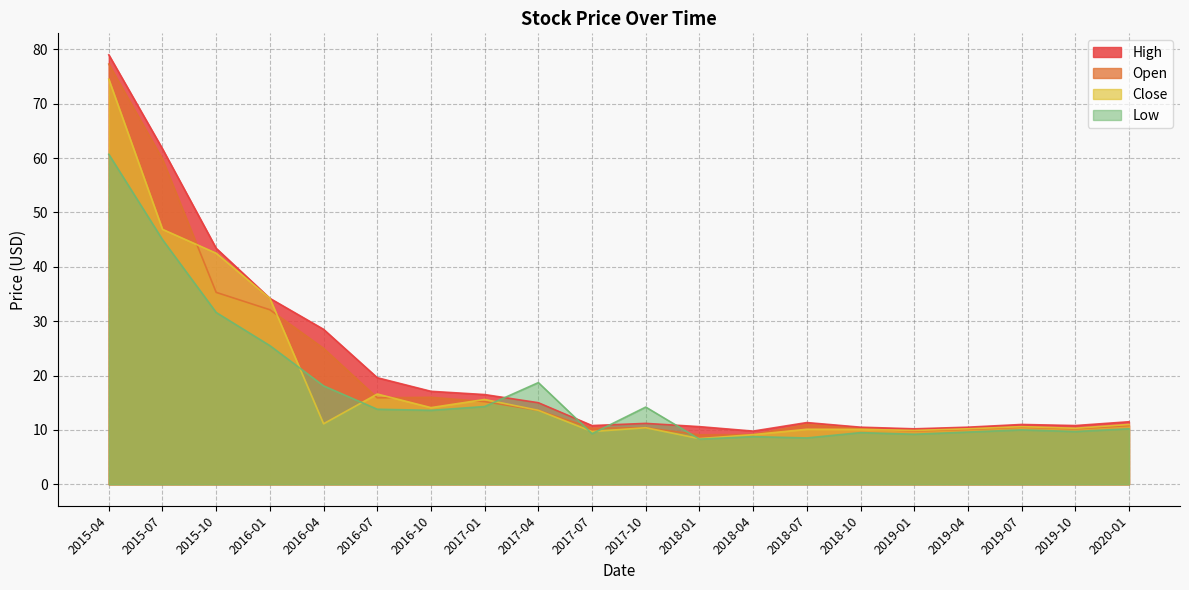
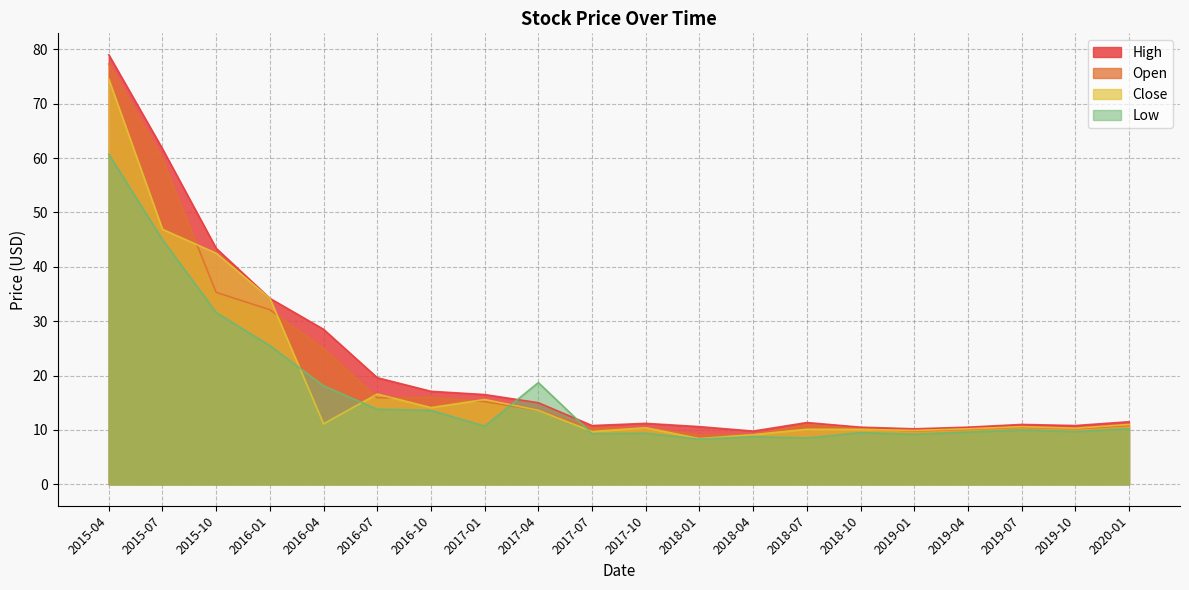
Low, 2017-01: 14 -> 11
Low, 2017-10: 14 -> 9
